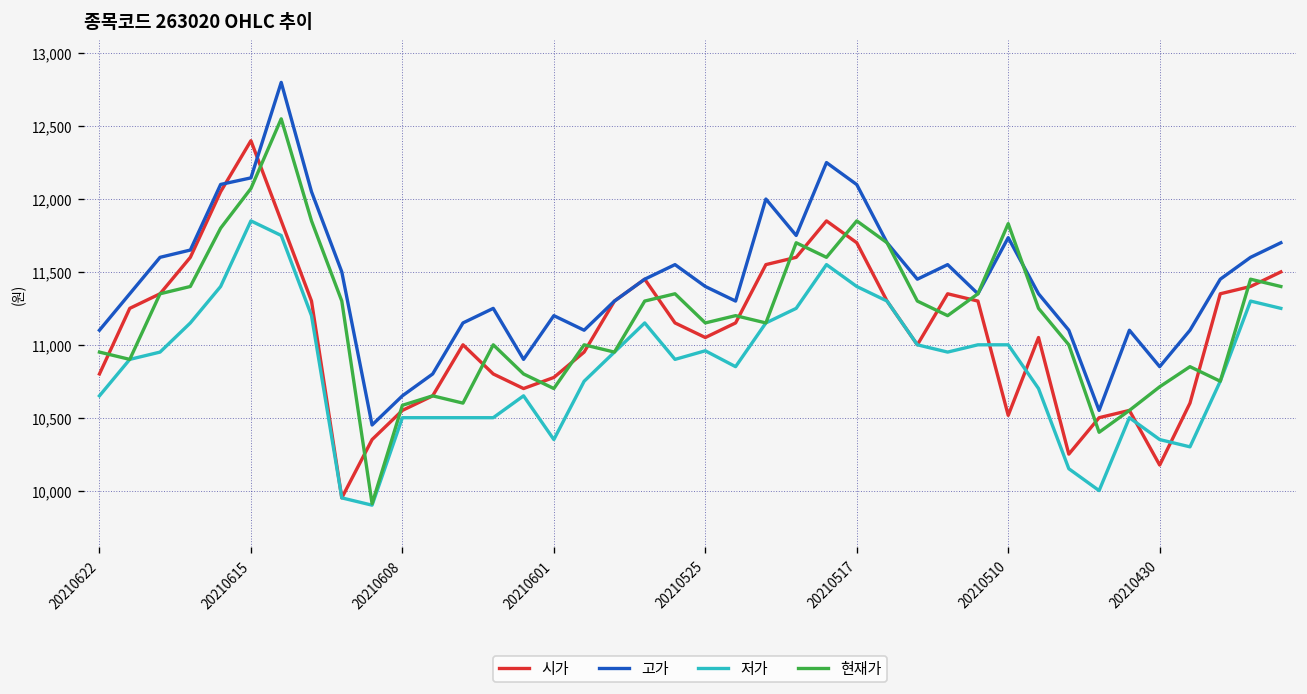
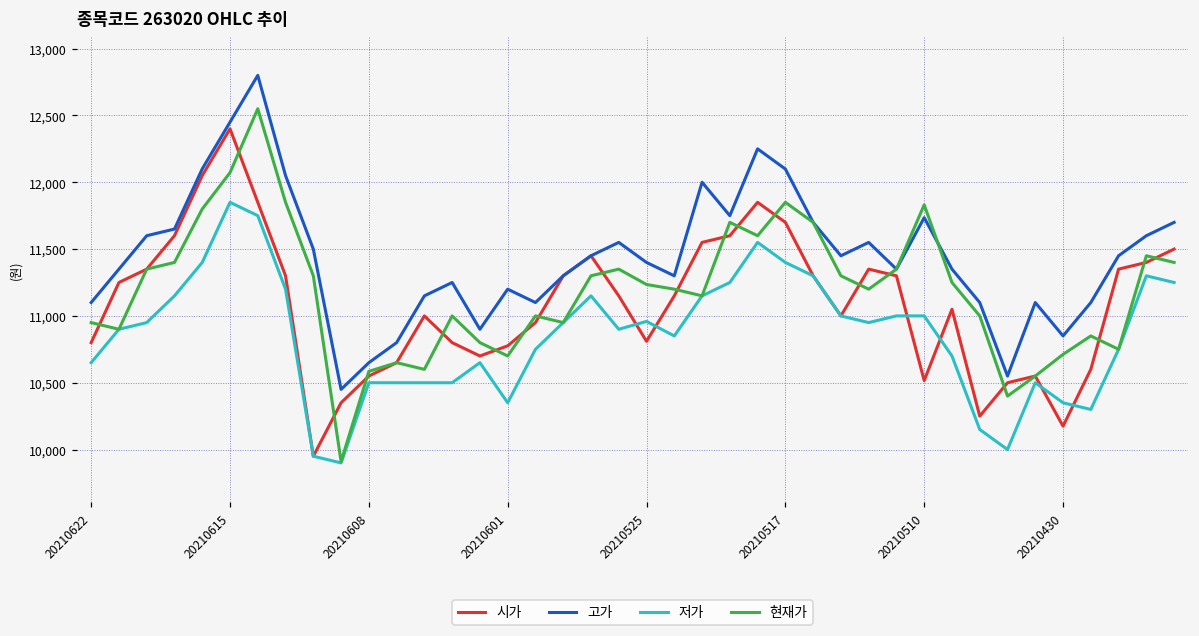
고가, 20210615: 12,150 -> 12,450
시가, 20210525: 11,050 -> 10,810
현재가, 20210525: 11,150 -> 11,240
